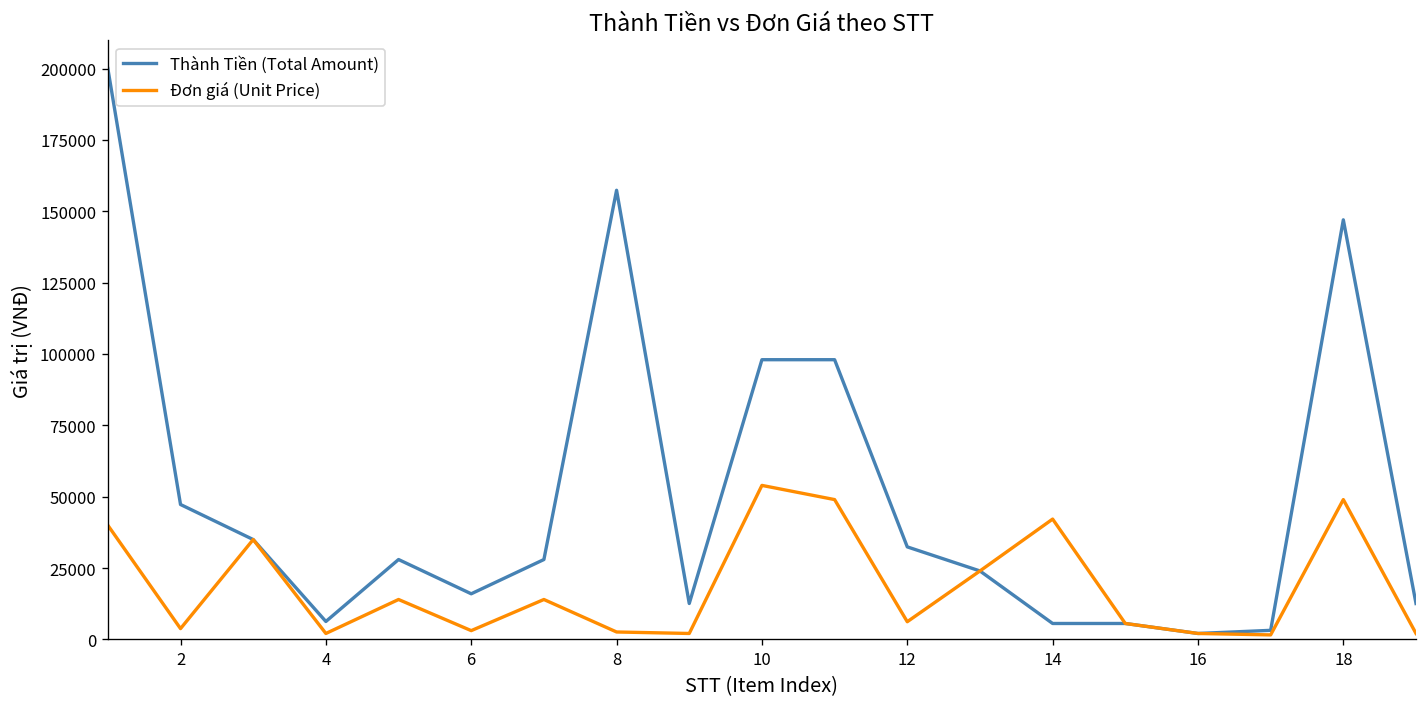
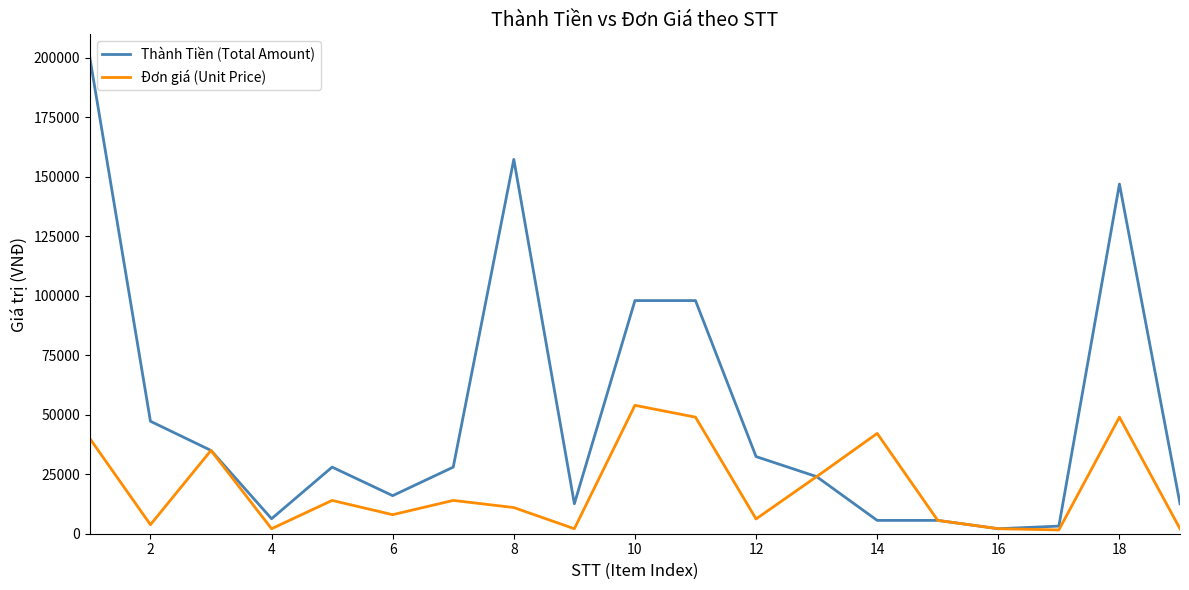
Đơn giá (Unit Price), 6: 3000 -> 8000
Đơn giá (Unit Price), 8: 3000 -> 11000
